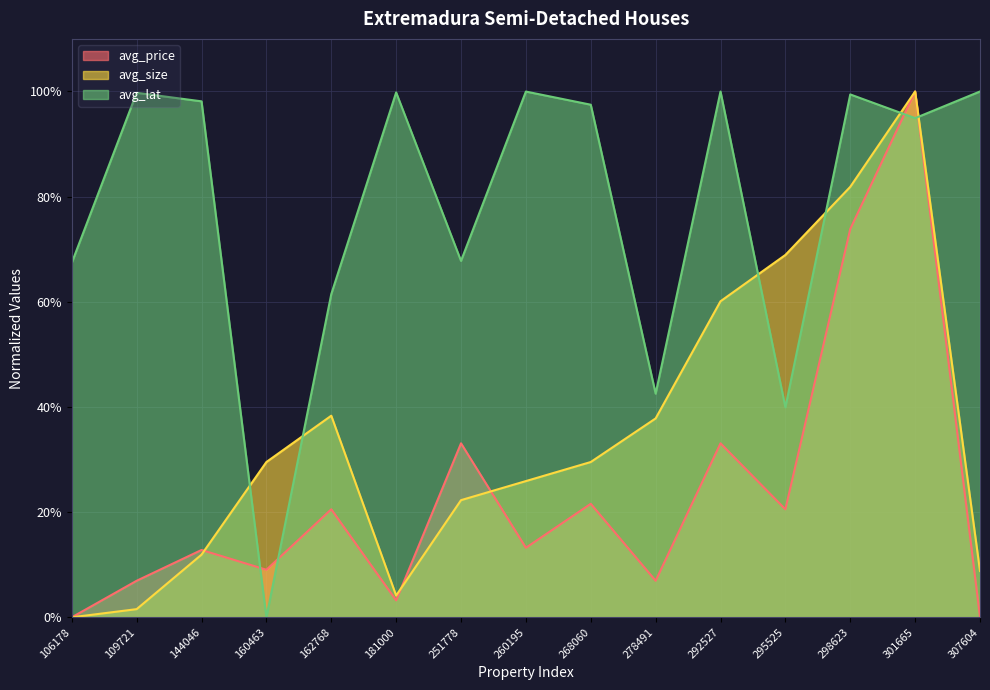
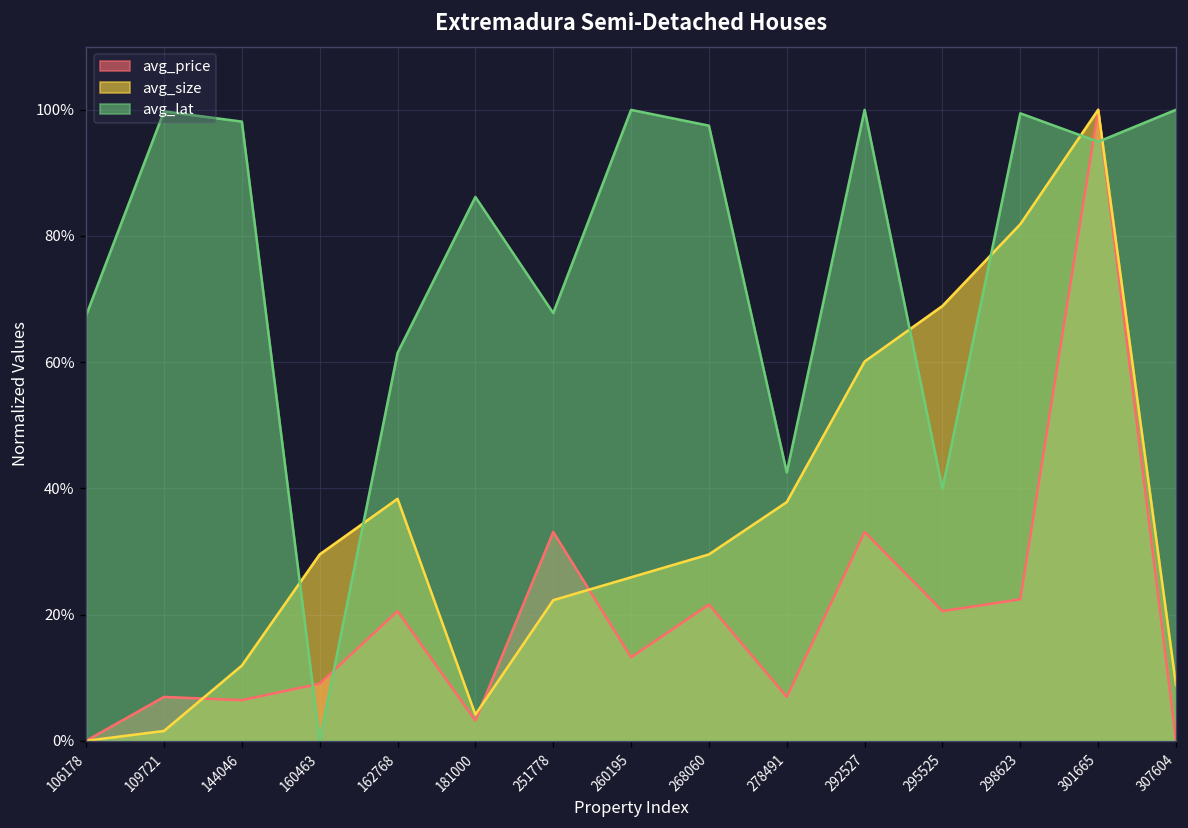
avg_price, 144046: 13% -> 6%
avg_lat, 181000: 100% -> 86%
avg_price, 298623: 74% -> 22%
